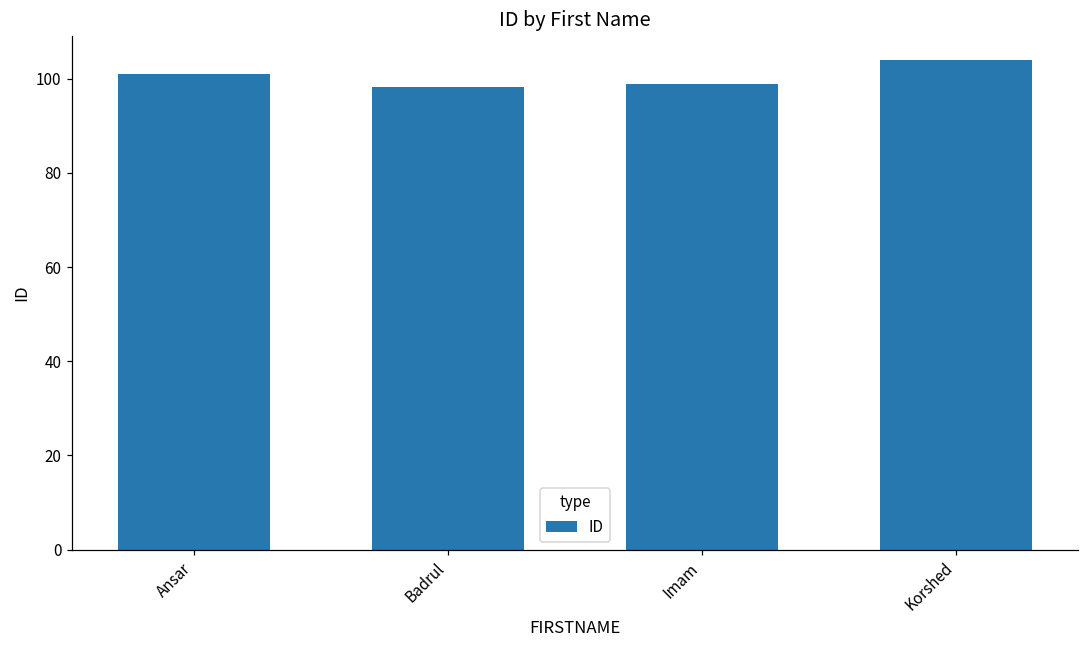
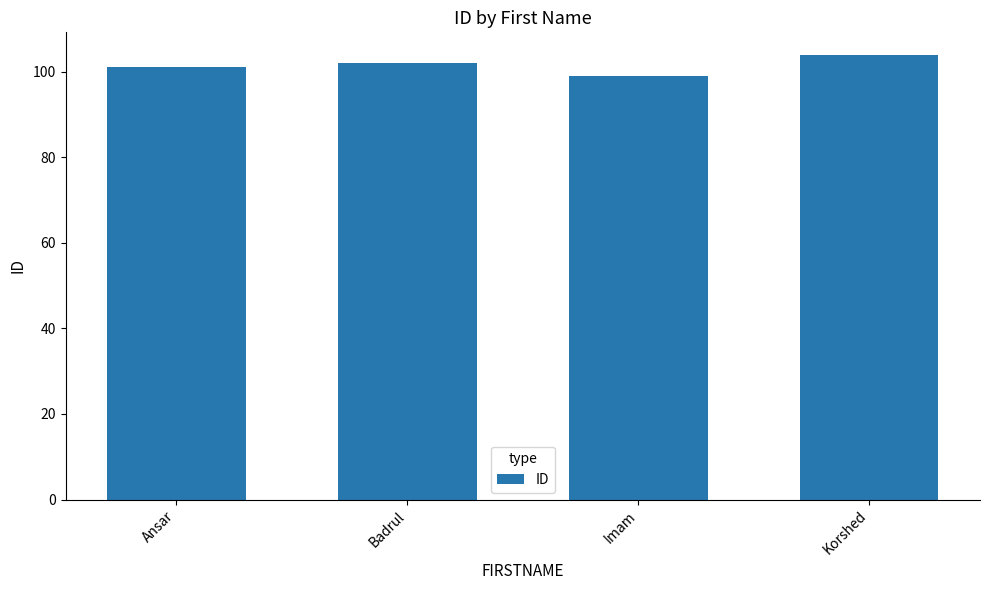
Badrul: 98 -> 102
